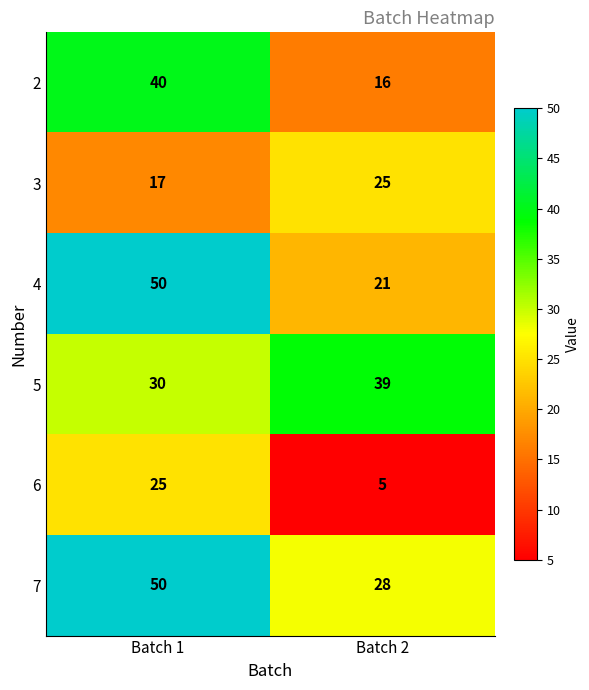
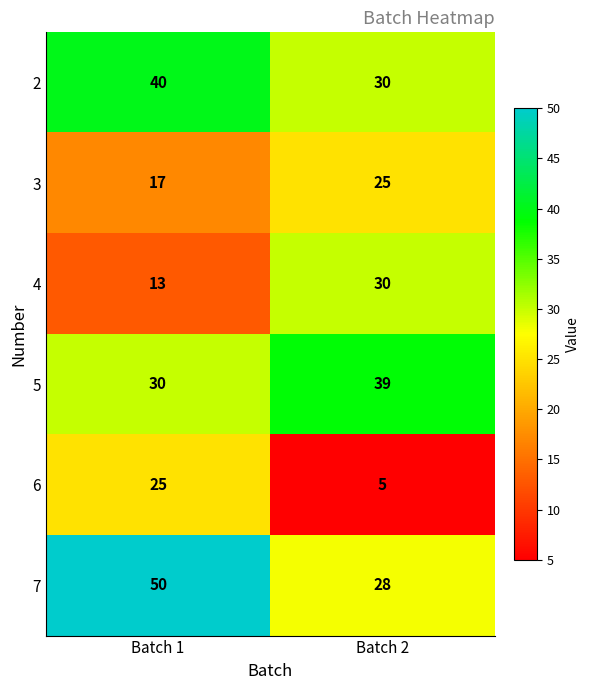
2, Batch 2: 16 -> 30
4, Batch 1: 50 -> 13
4, Batch 2: 21 -> 30
